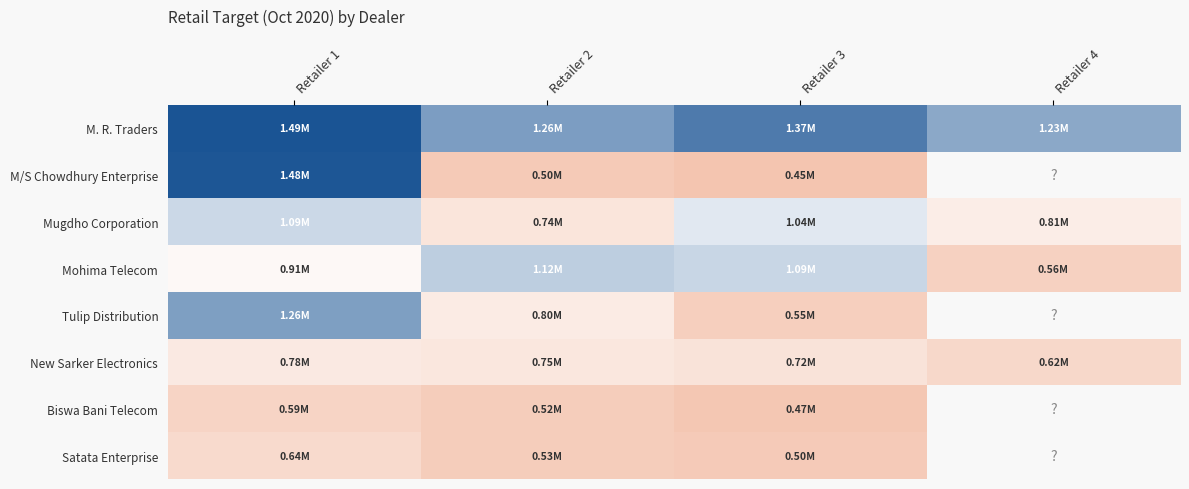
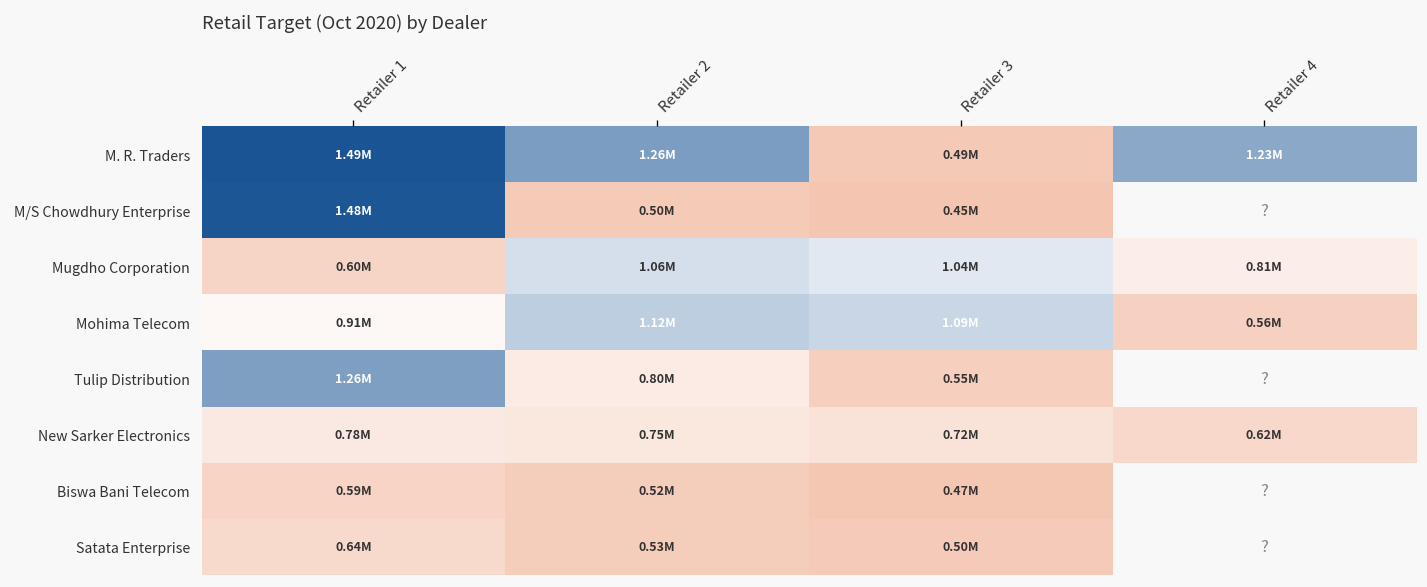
M. R. Traders, Retailer 3: 1.37M -> 0.49M
Mugdho Corporation, Retailer 1: 1.09M -> 0.60M
Mugdho Corporation, Retailer 2: 0.74M -> 1.06M
